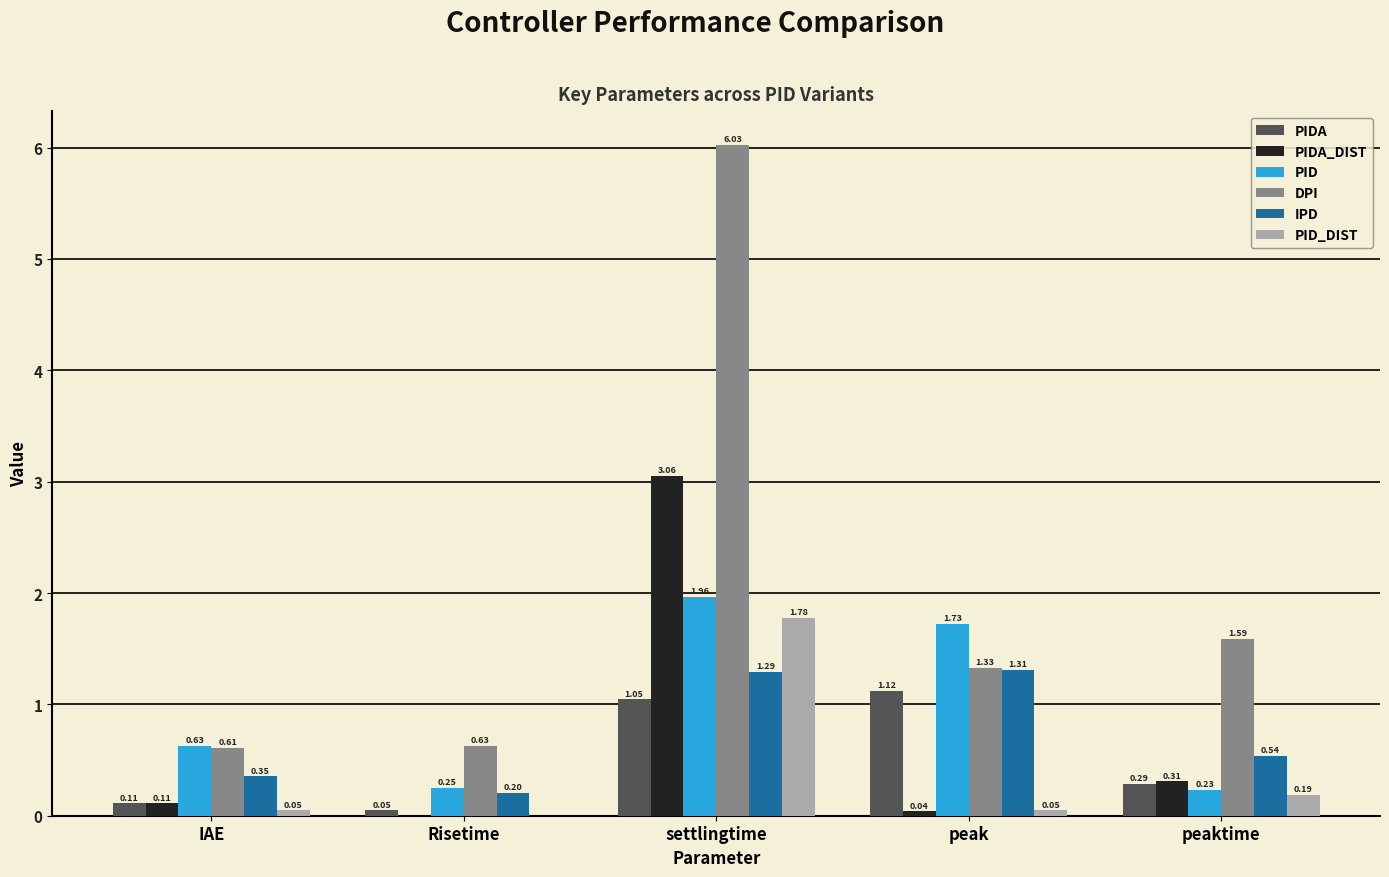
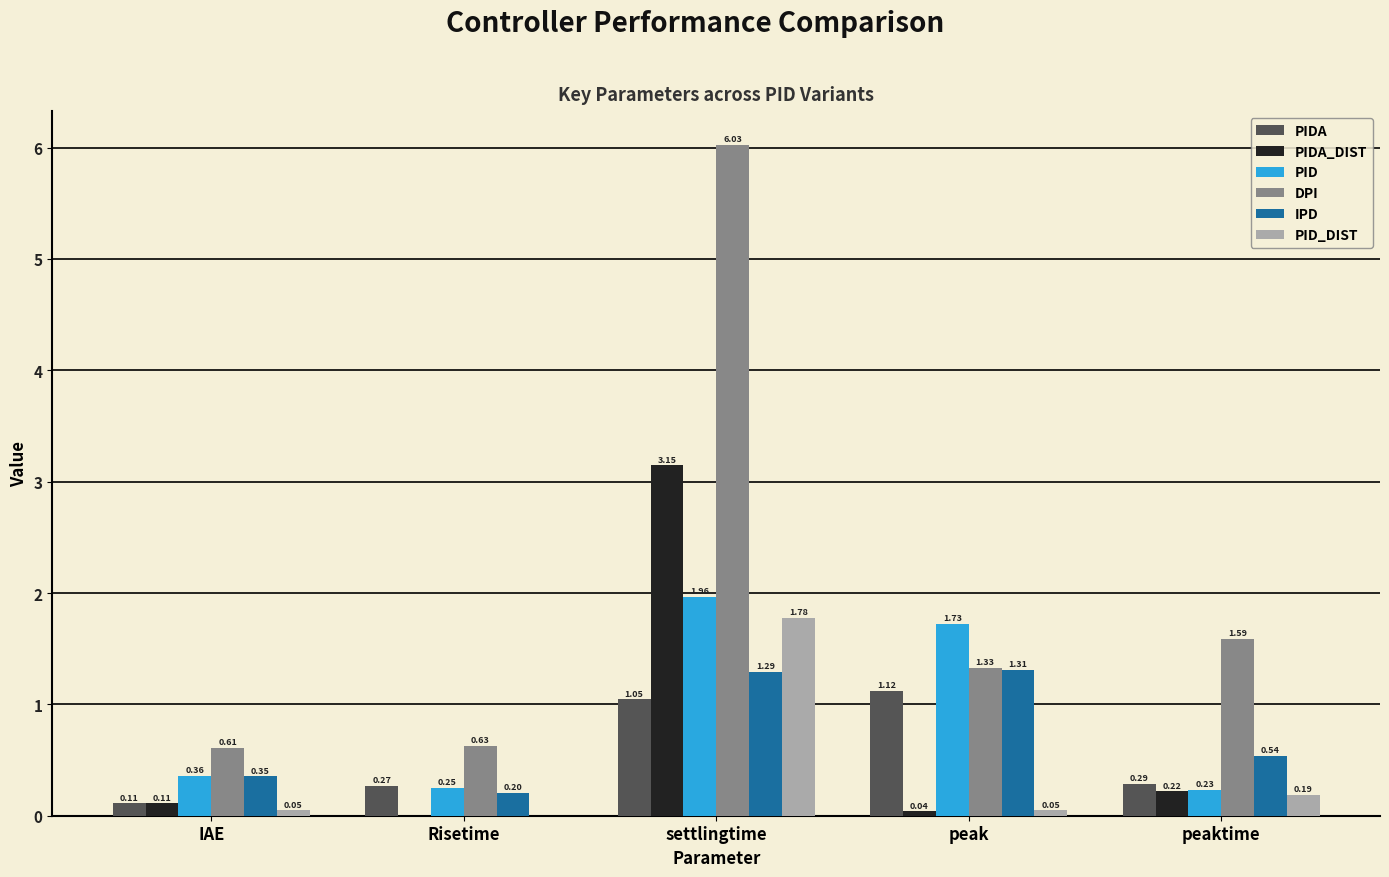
PID, IAE: 0.63 -> 0.36
PIDA, Risetime: 0.05 -> 0.27
PIDA_DIST, settlingtime: 3.06 -> 3.15
PIDA_DIST, peaktime: 0.31 -> 0.22
